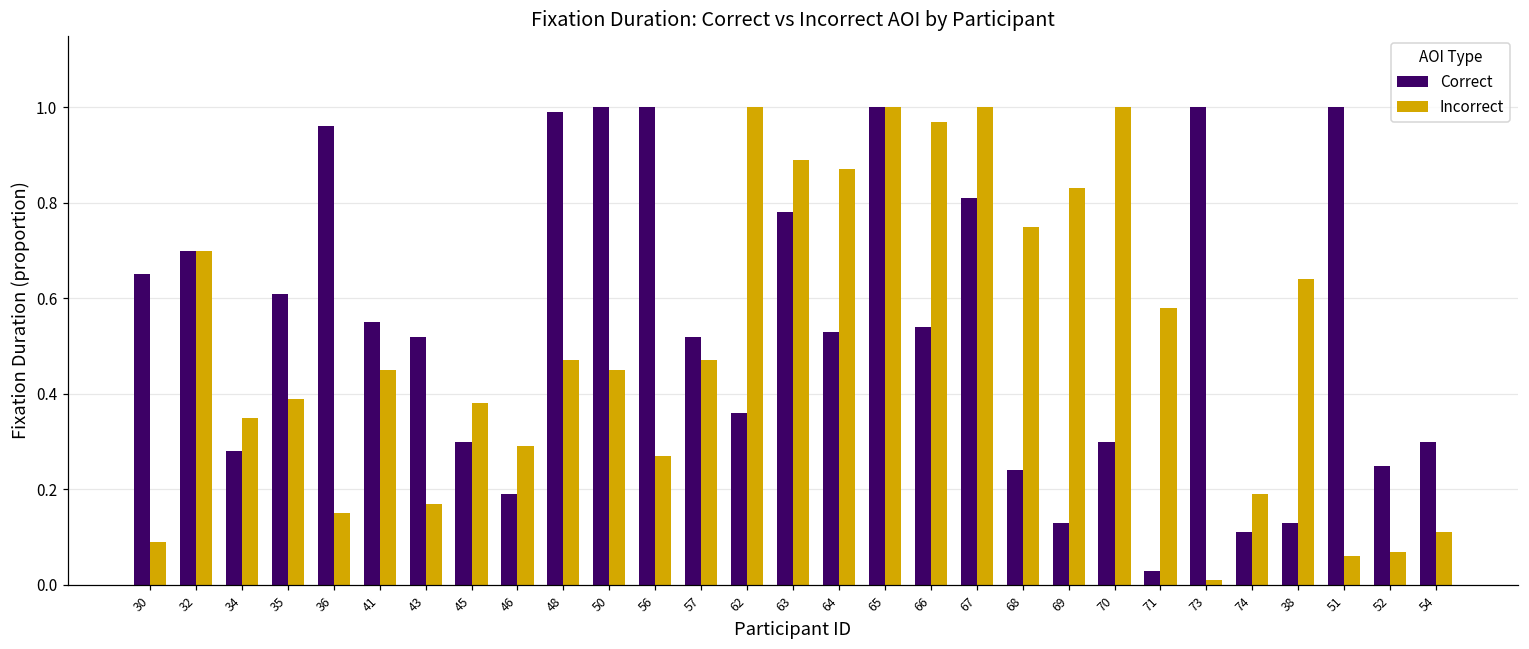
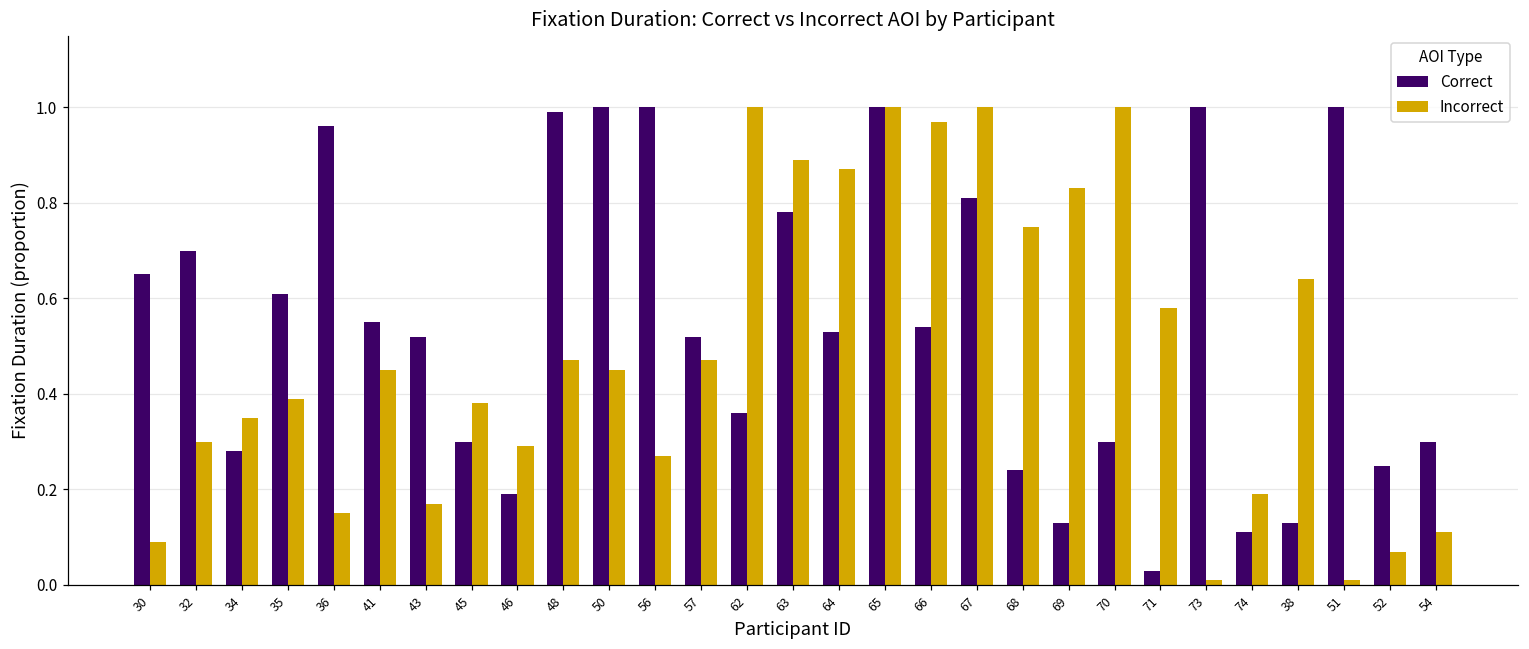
Incorrect, 32: 0.7 -> 0.3
Incorrect, 51: 0.06 -> 0.01
